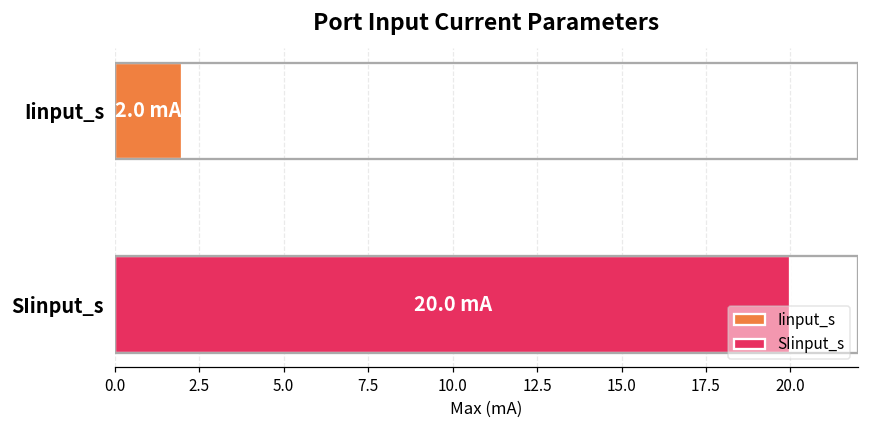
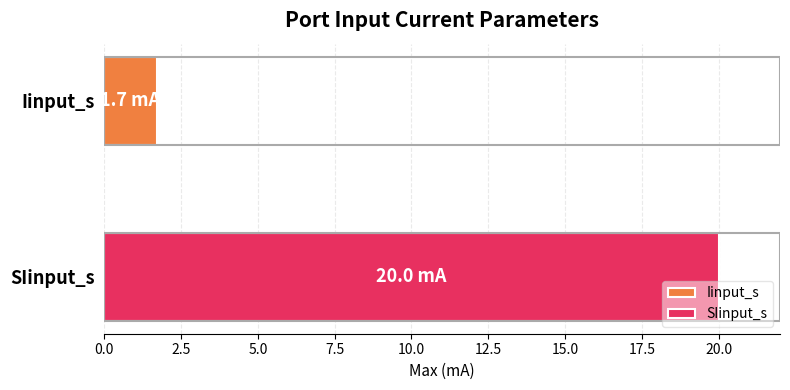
Iinput_s: 2.0 -> 1.7
